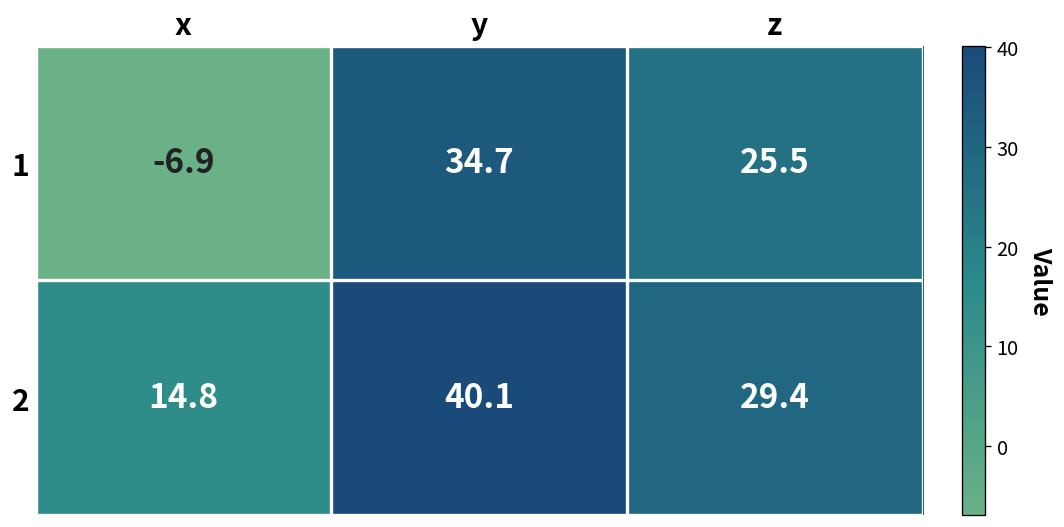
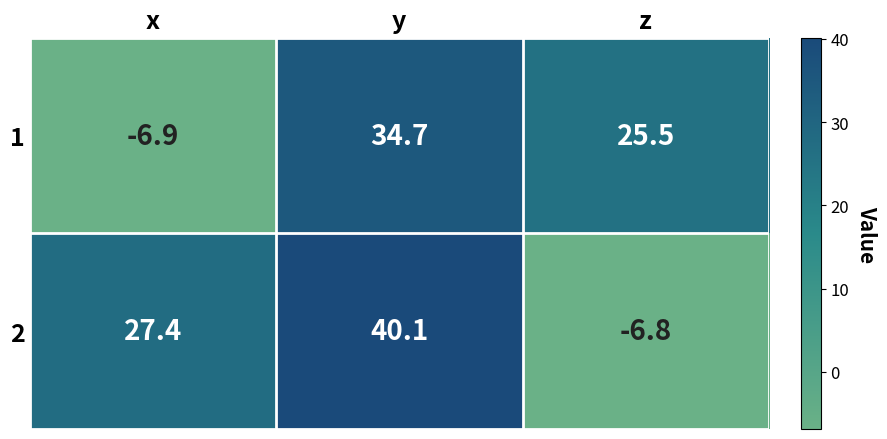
2, x: 14.8 -> 27.4
2, z: 29.4 -> -6.8
